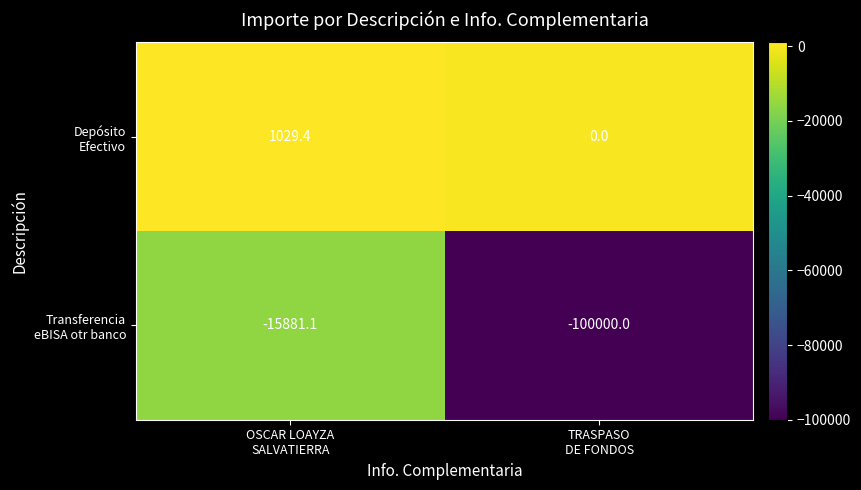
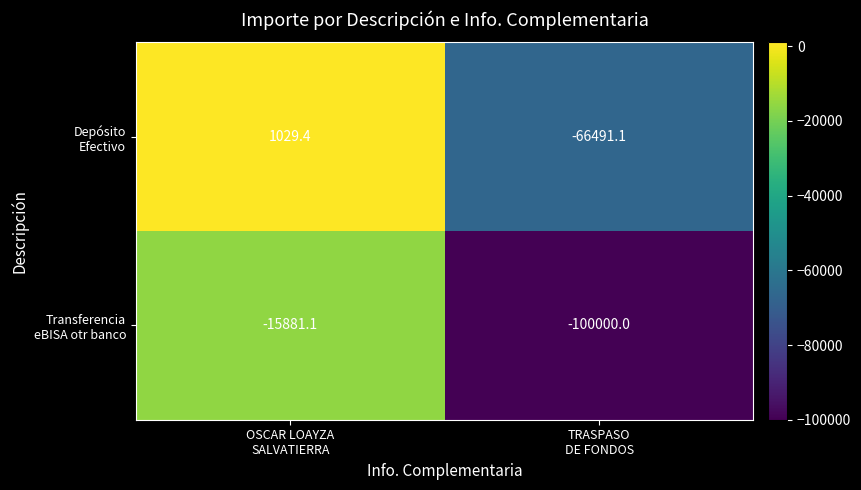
Depósito Efectivo, TRASPASO DE FONDOS: 0.0 -> -66491.1
